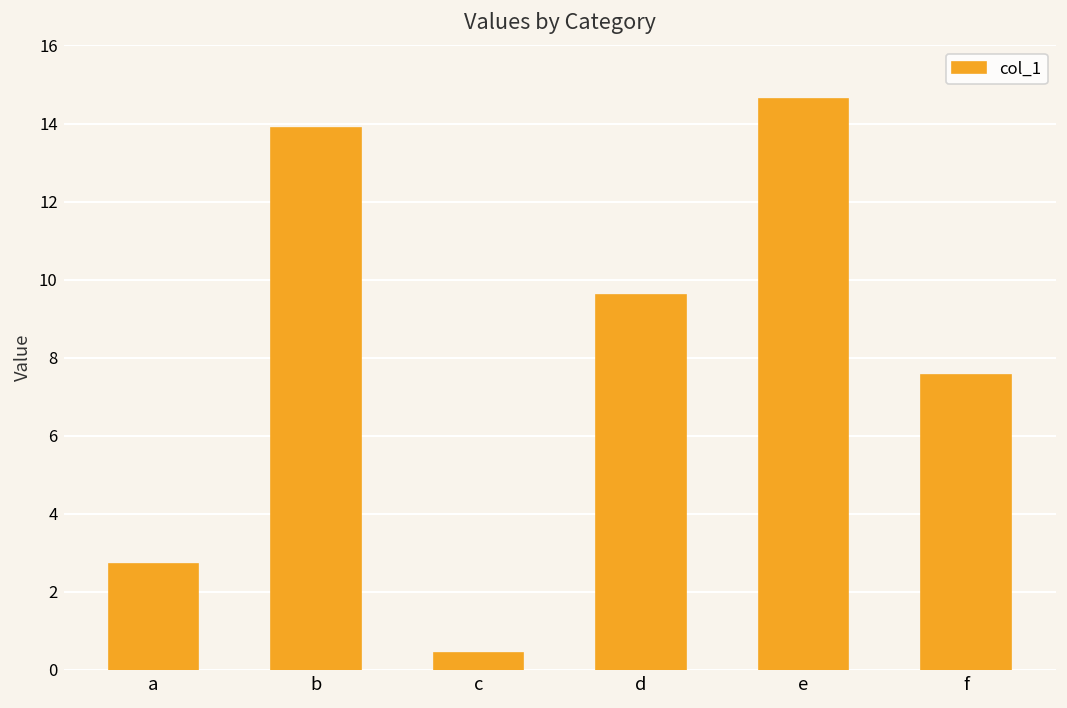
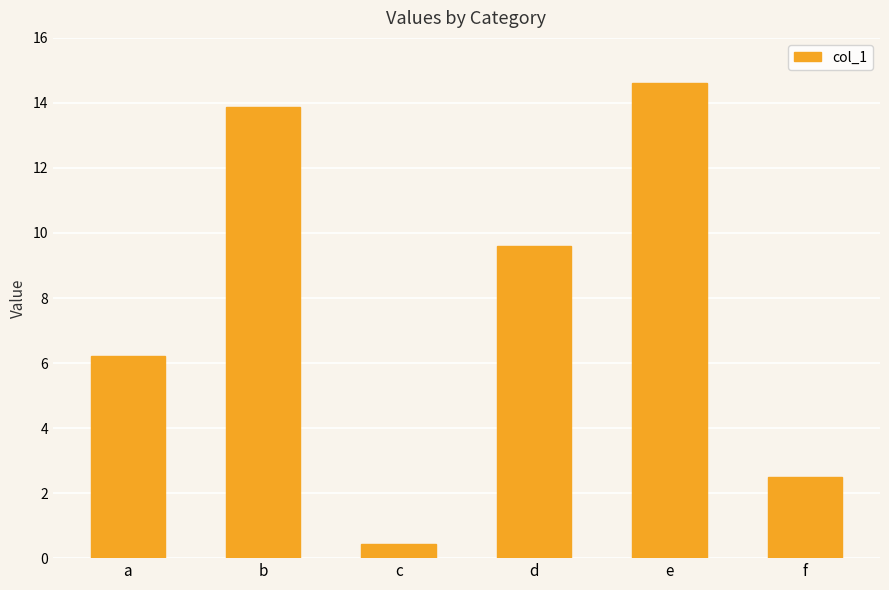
a: 2.7 -> 6.2
f: 7.5 -> 2.5
